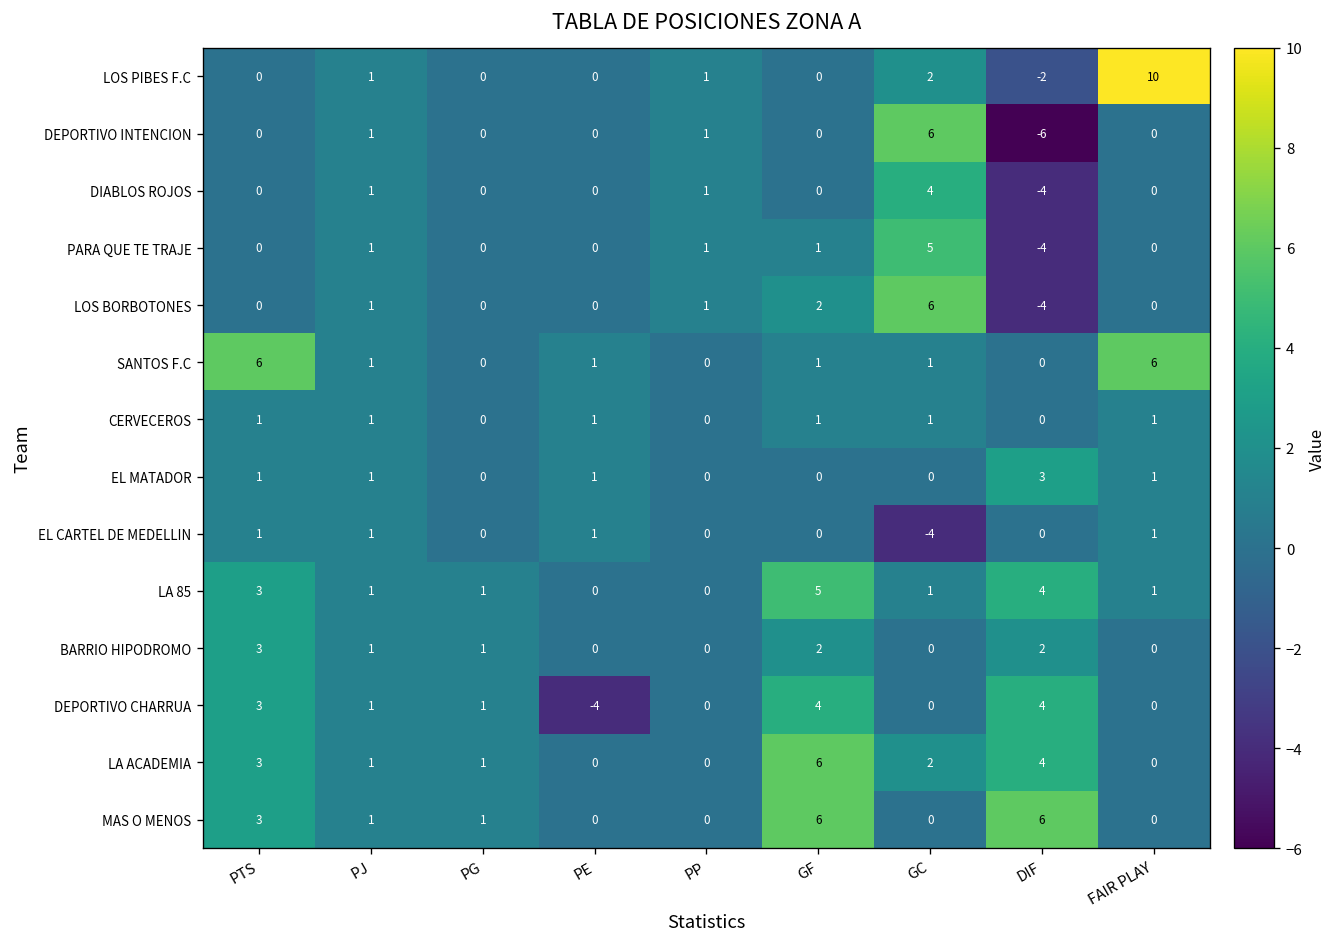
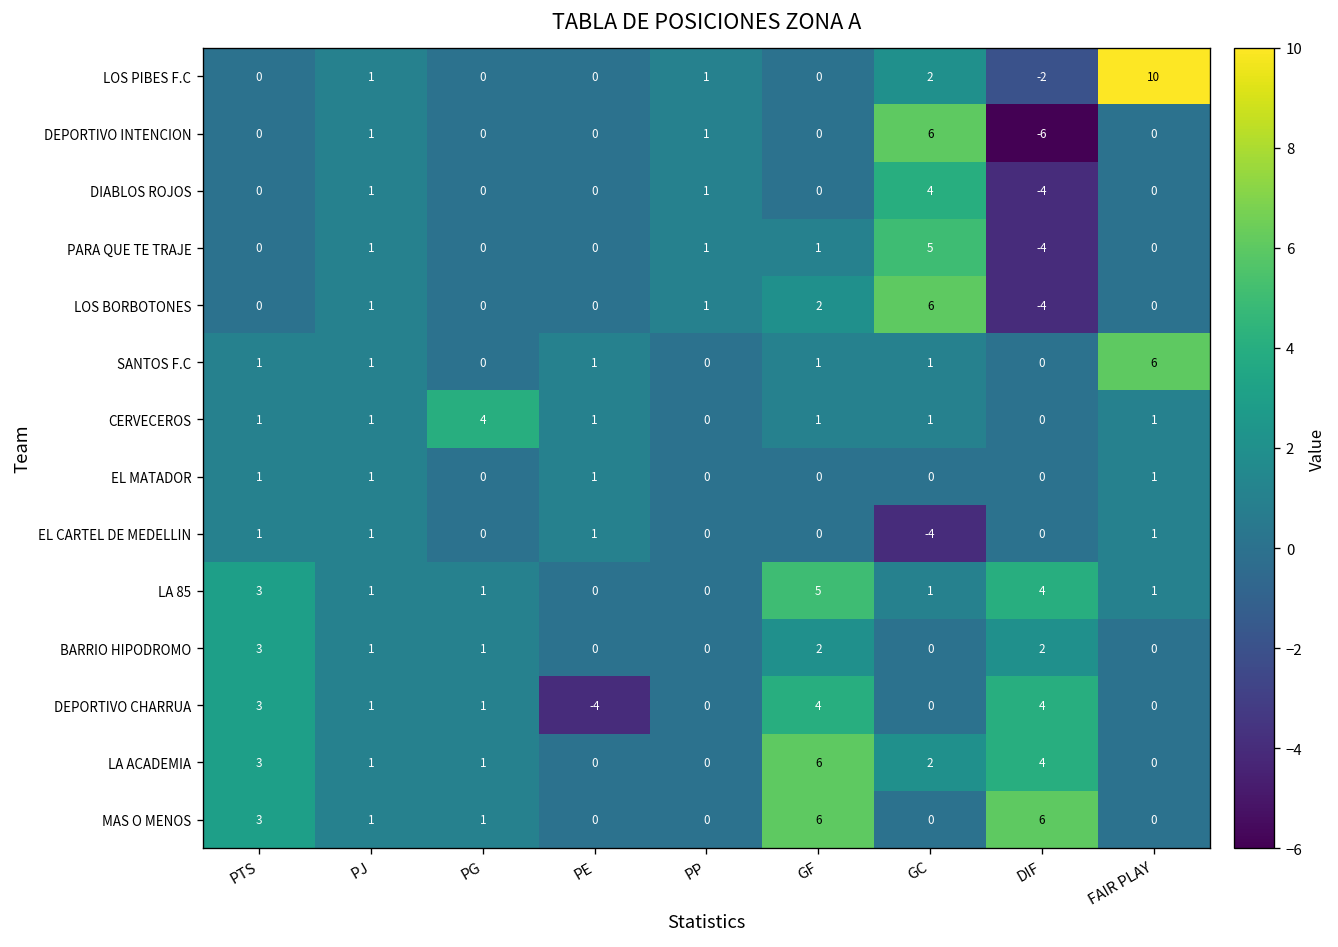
SANTOS F.C, PTS: 6 -> 1
CERVECEROS, PG: 0 -> 4
EL MATADOR, DIF: 3 -> 0
